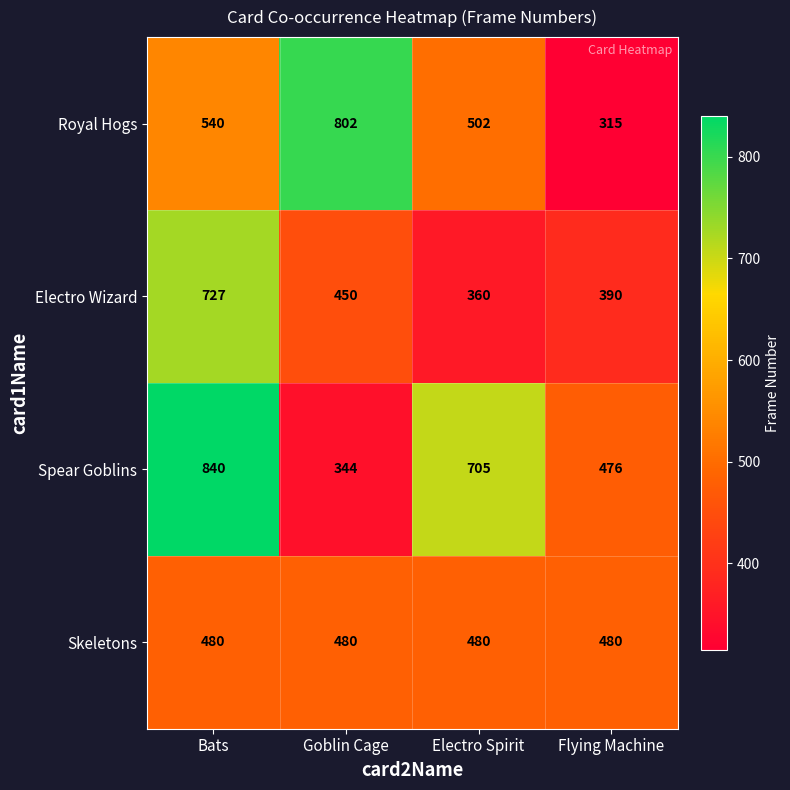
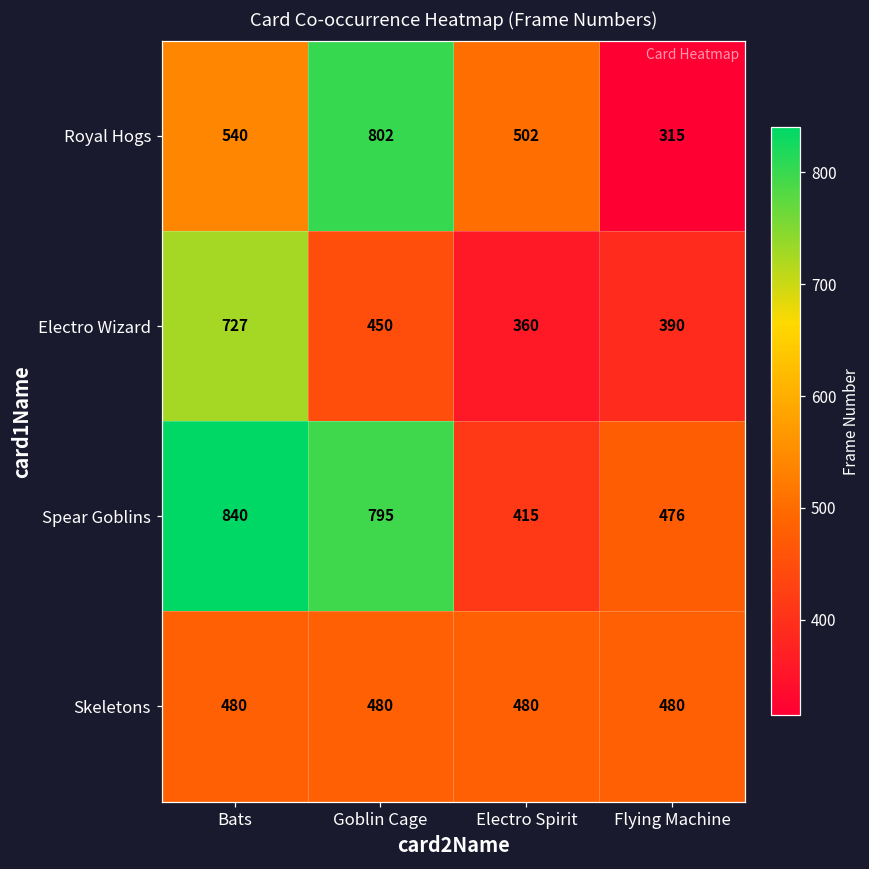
Spear Goblins, Goblin Cage: 344 -> 795
Spear Goblins, Electro Spirit: 705 -> 415
